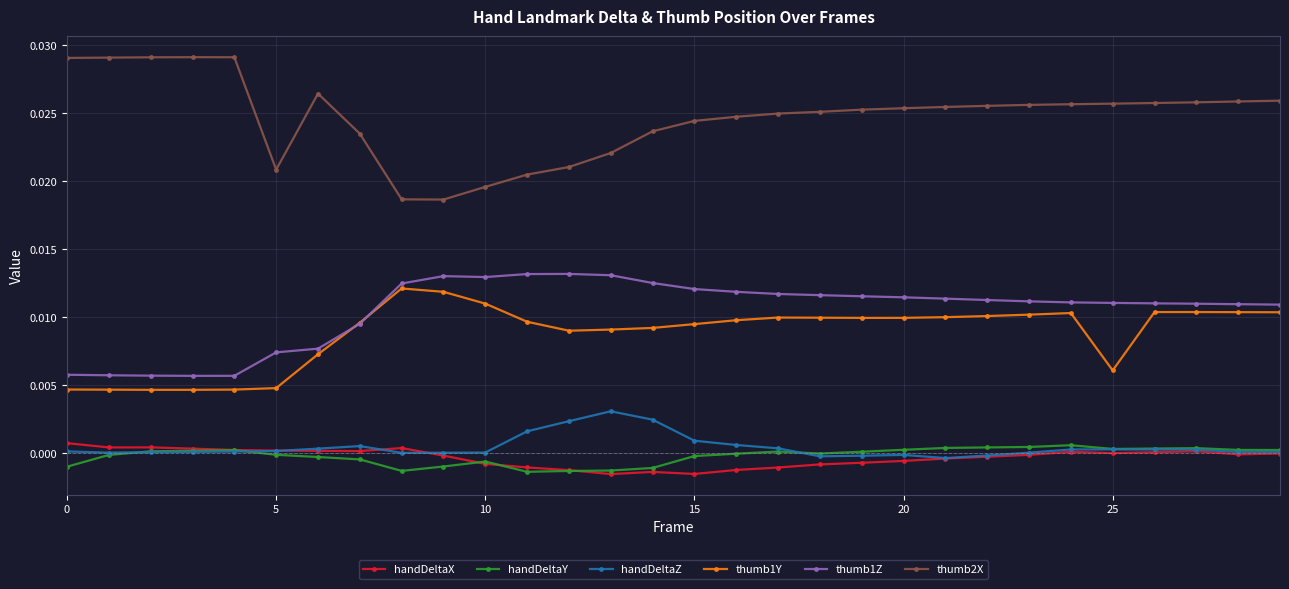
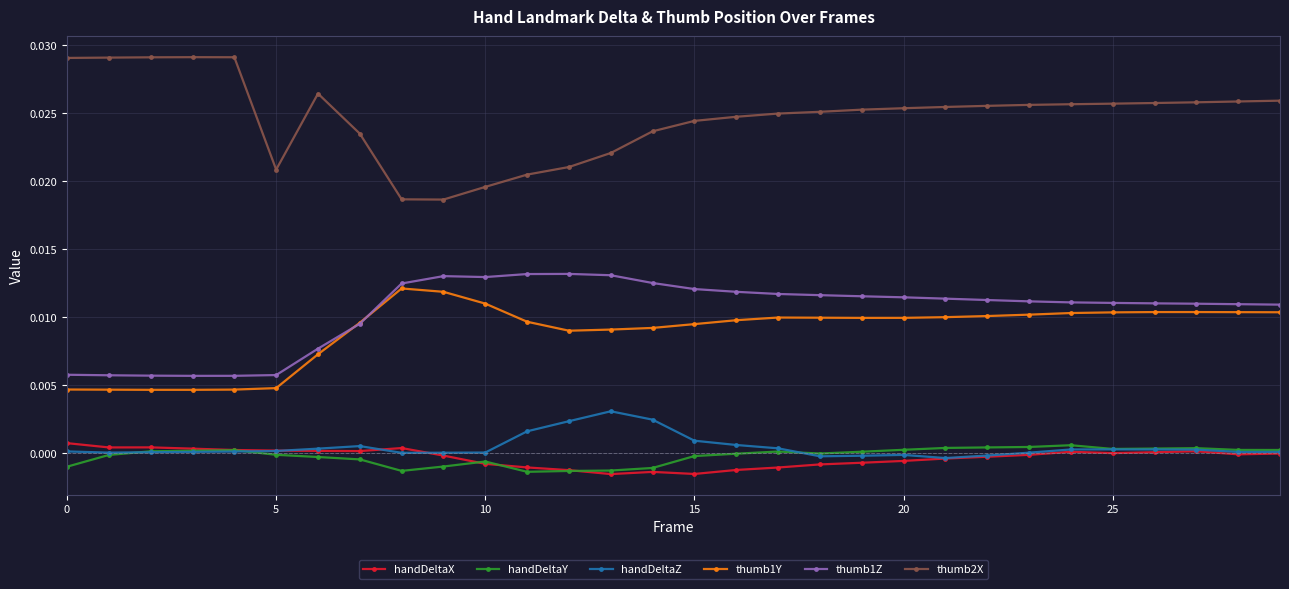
thumb1Z, 5: 0.0074 -> 0.0058
thumb1Y, 25: 0.0061 -> 0.0104
